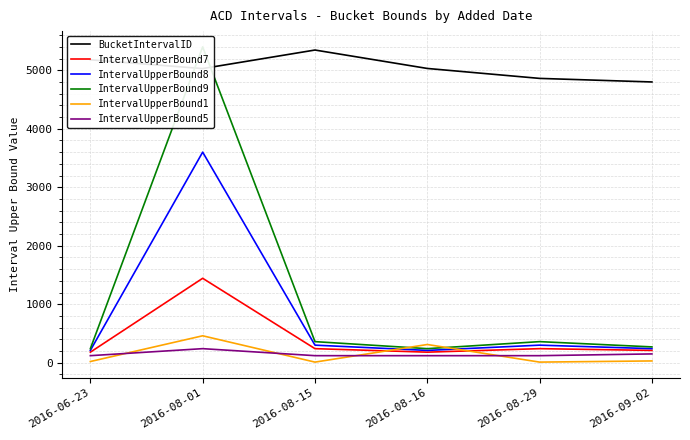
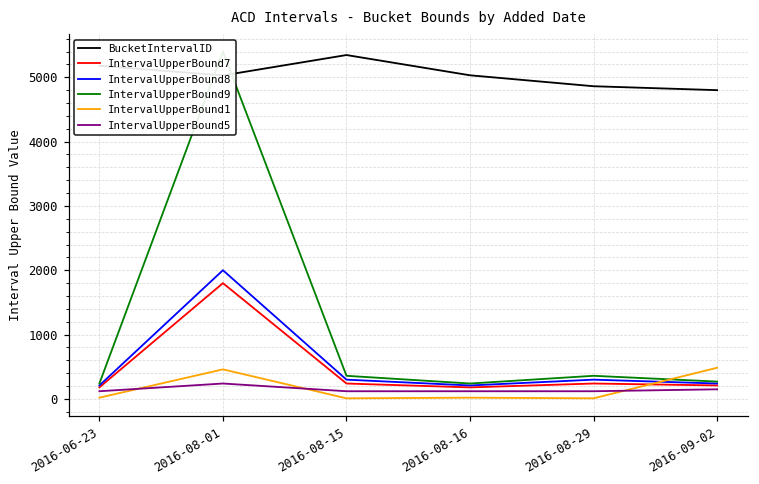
IntervalUpperBound7, 2016-08-01: 1400 -> 1800
IntervalUpperBound8, 2016-08-01: 3600 -> 2000
IntervalUpperBound1, 2016-08-16: 300 -> 0
IntervalUpperBound1, 2016-09-02: 0 -> 500
